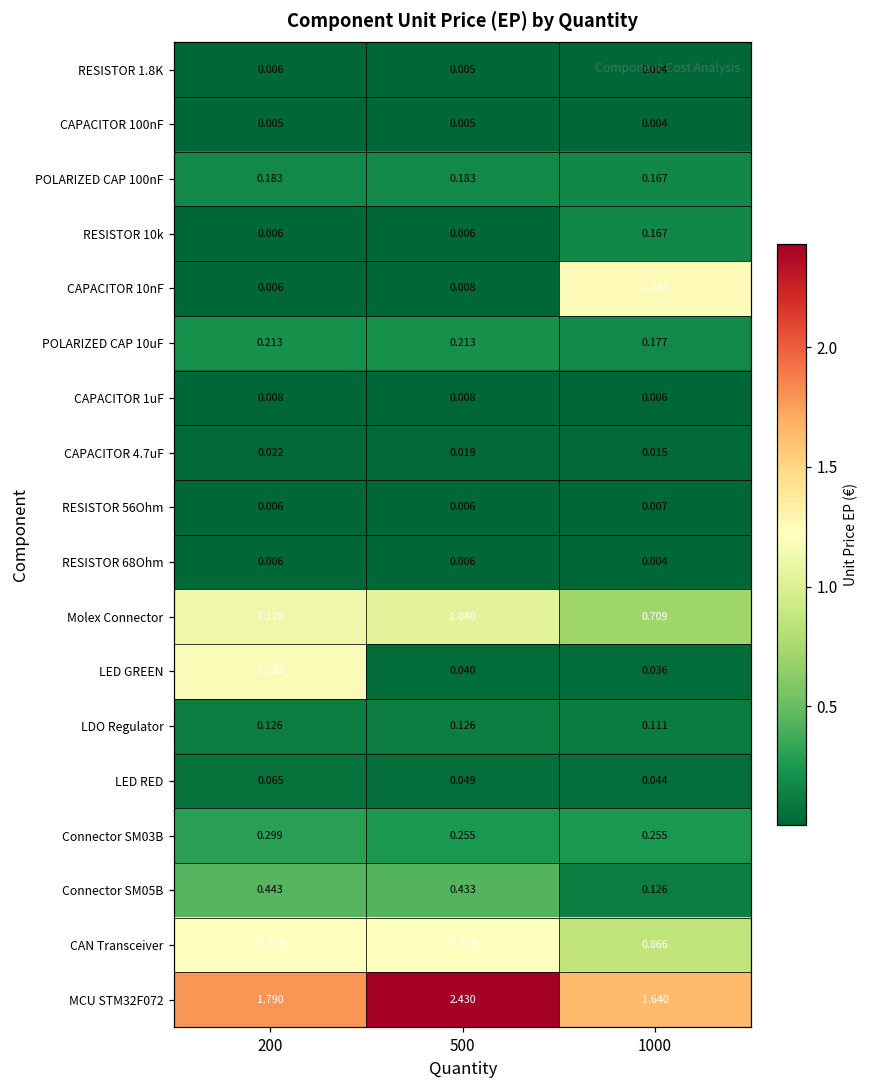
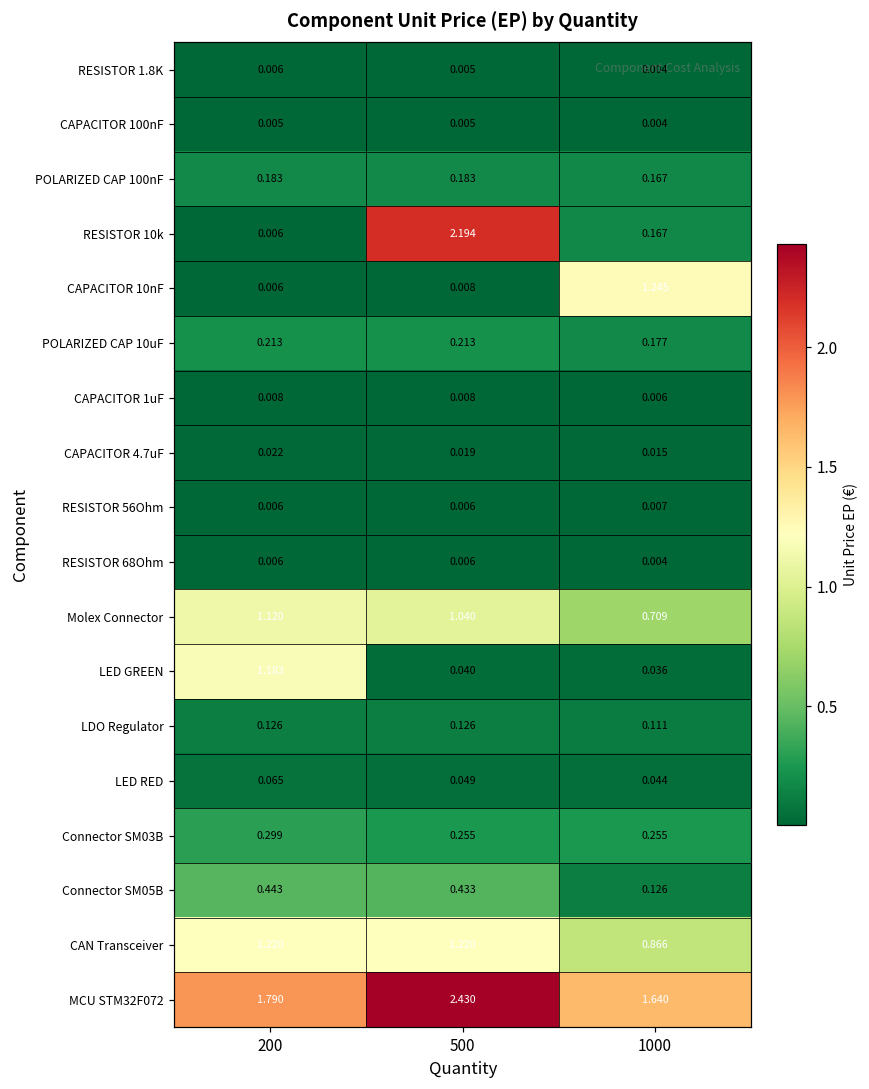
RESISTOR 10k, 500: 0.006 -> 2.194
